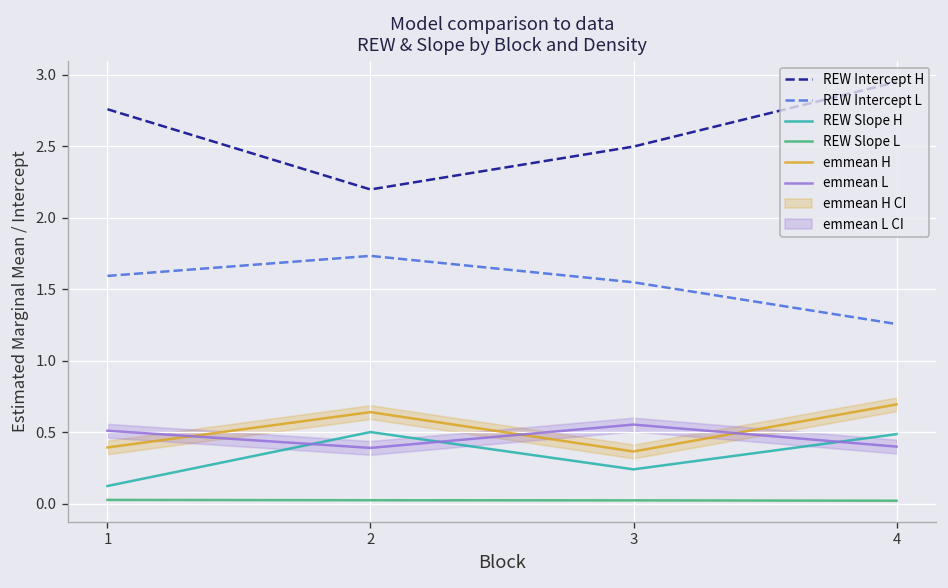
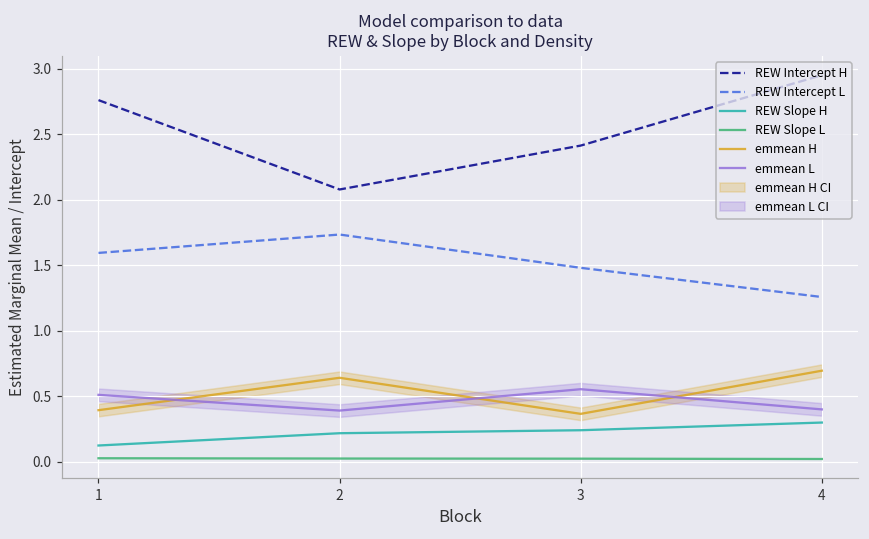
REW Intercept H, 2: 2.20 -> 2.08
REW Slope H, 2: 0.50 -> 0.22
REW Intercept H, 3: 2.50 -> 2.41
REW Intercept L, 3: 1.55 -> 1.48
REW Slope H, 4: 0.49 -> 0.30
